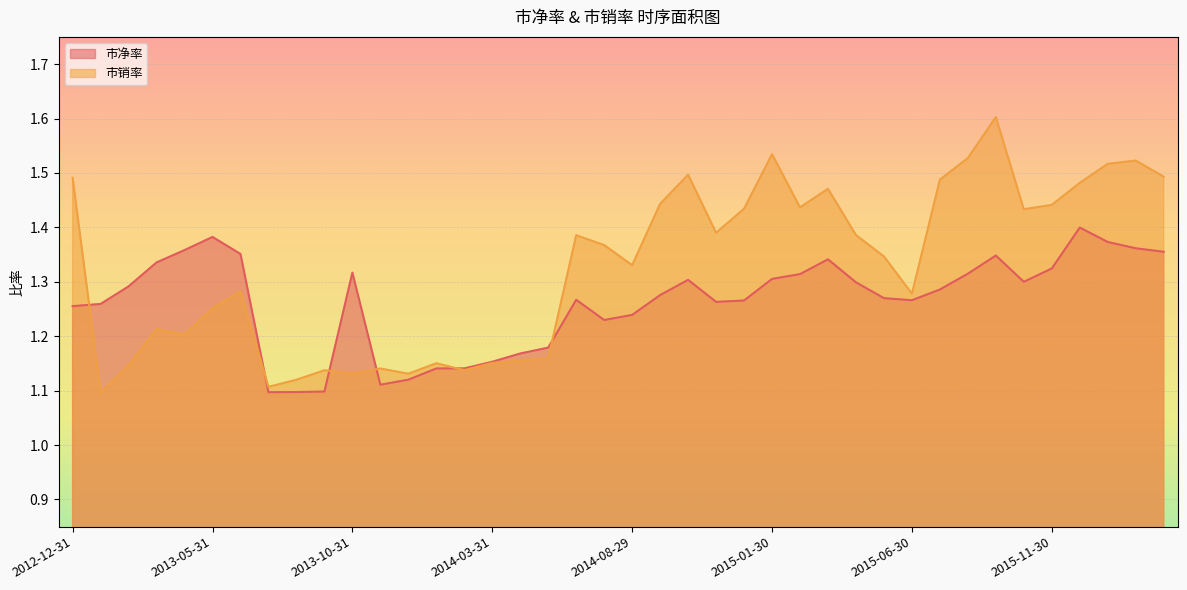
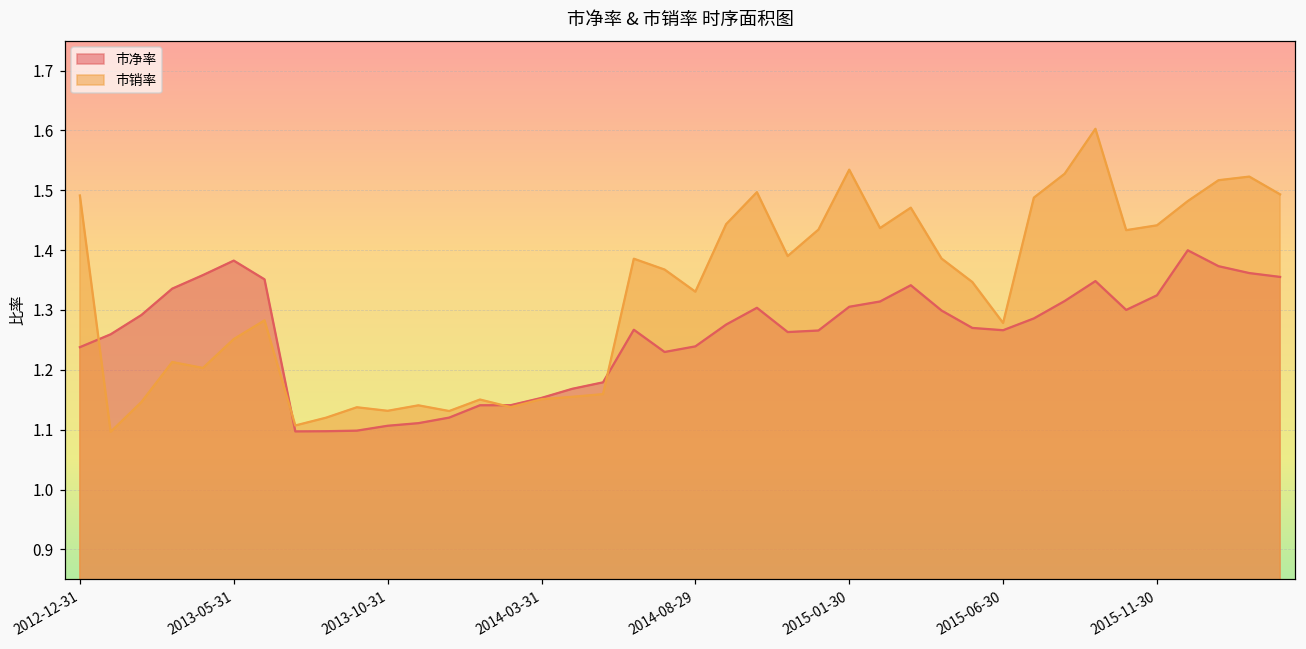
市净率, 2012-12-31: 1.26 -> 1.24
市净率, 2013-10-31: 1.32 -> 1.11
